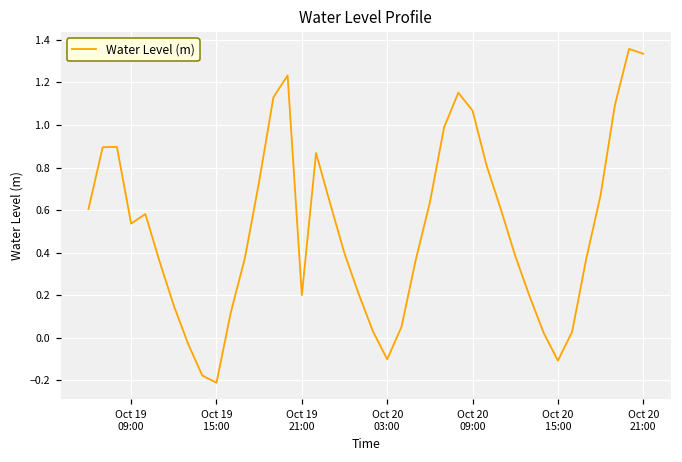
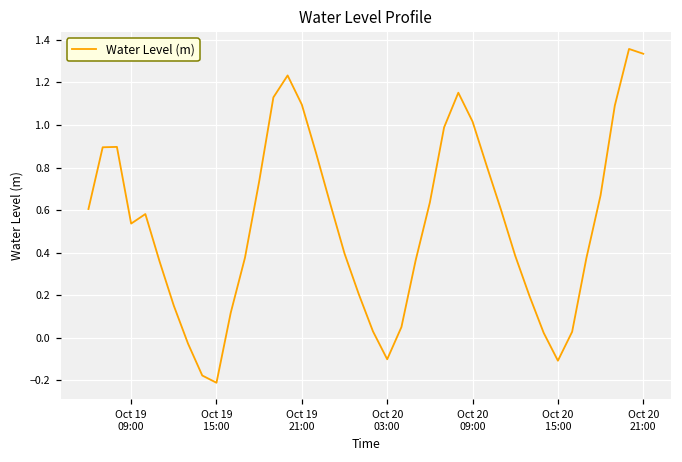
Oct 19 21:00: 0.20 -> 1.10
Oct 20 09:00: 1.07 -> 1.02
